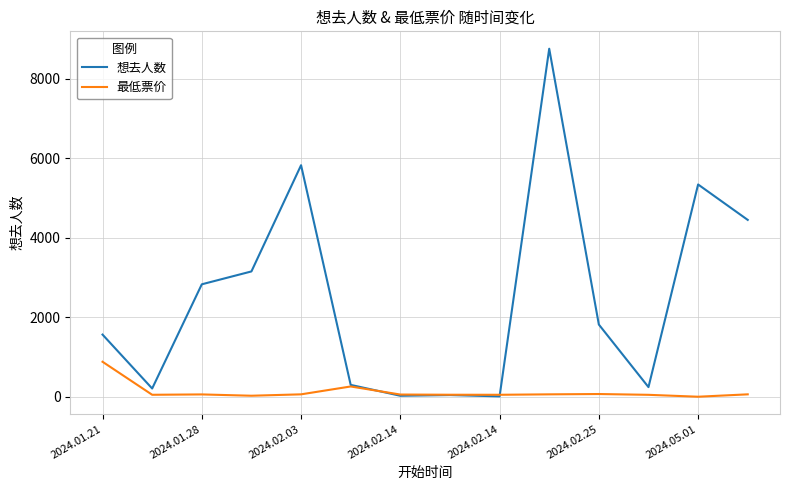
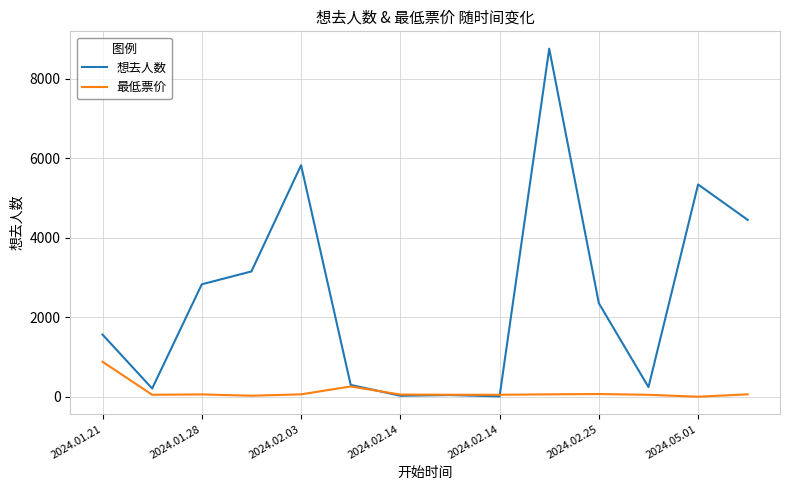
想去人数, 2024.02.25: 1800 -> 2400
